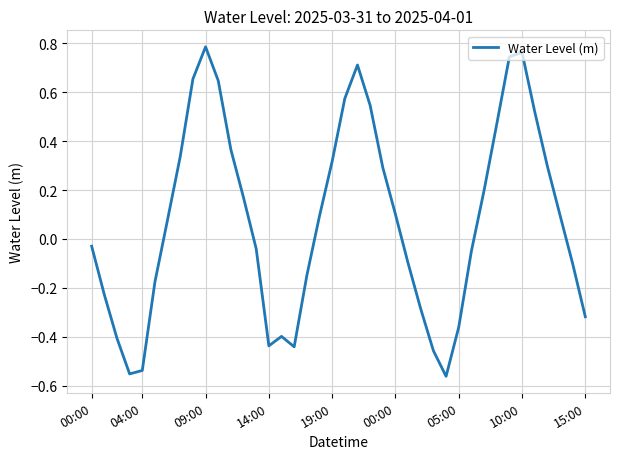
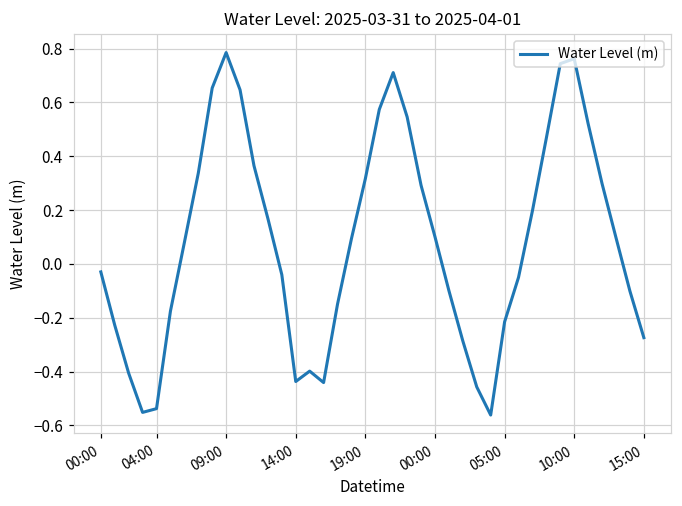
05:00: -0.36 -> -0.22
15:00: -0.32 -> -0.27
